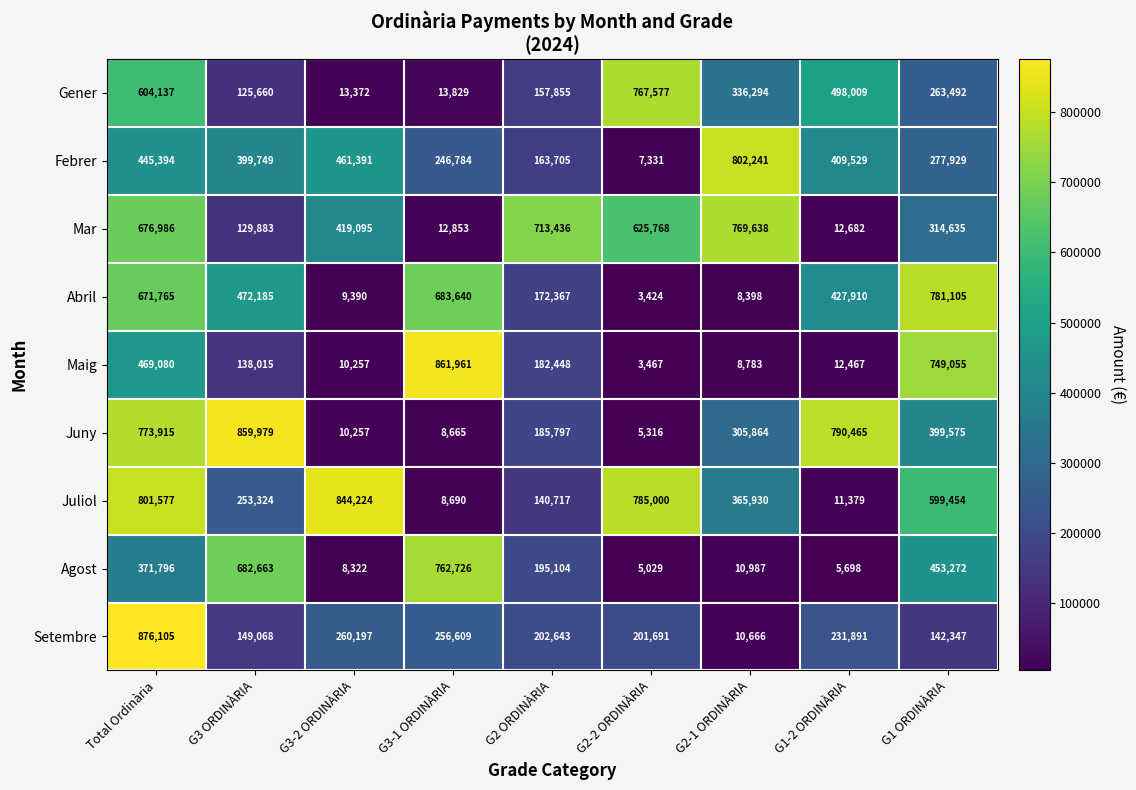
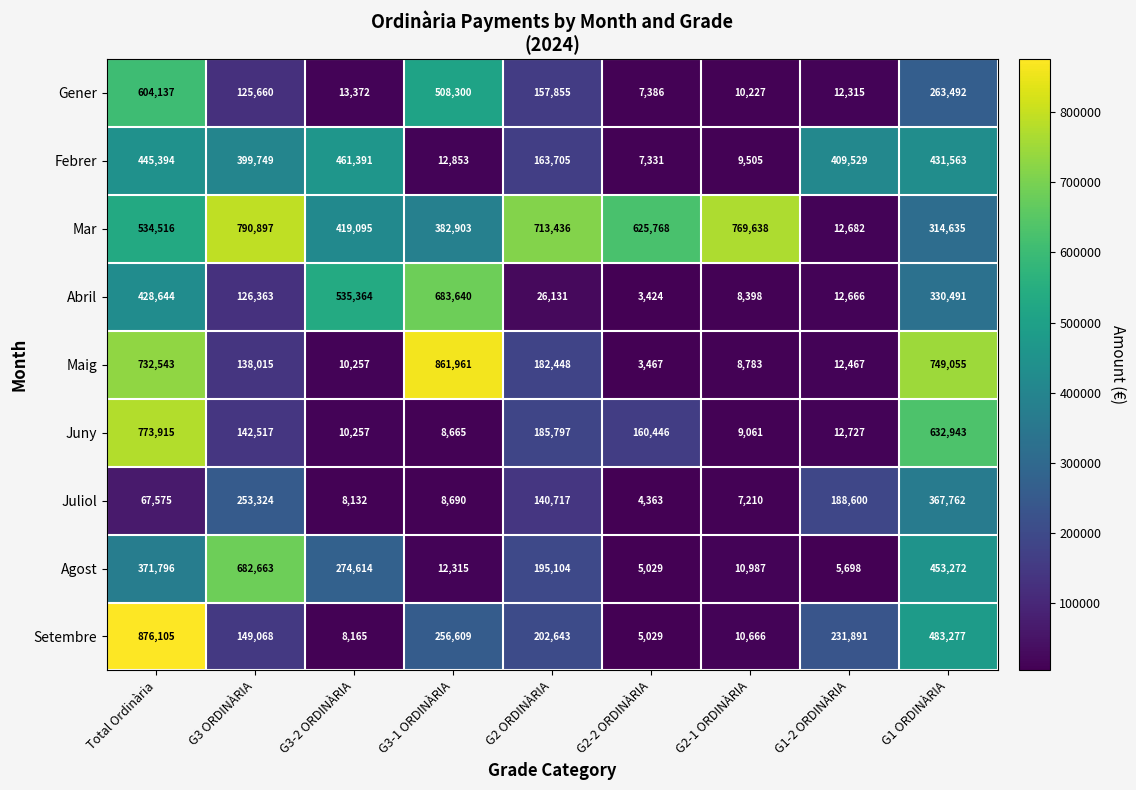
Gener, G3-1 ORDINÀRIA: 13,829 -> 508,300
Gener, G2-2 ORDINÀRIA: 767,577 -> 7,386
Gener, G2-1 ORDINÀRIA: 336,294 -> 10,227
Gener, G1-2 ORDINÀRIA: 498,009 -> 12,315
Febrer, G3-1 ORDINÀRIA: 246,784 -> 12,853
Febrer, G2-1 ORDINÀRIA: 802,241 -> 9,505
Febrer, G1 ORDINÀRIA: 277,929 -> 431,563
Mar, Total Ordinària: 676,986 -> 534,516
Mar, G3 ORDINÀRIA: 129,883 -> 790,897
Mar, G3-1 ORDINÀRIA: 12,853 -> 382,903
Abril, Total Ordinària: 671,765 -> 428,644
Abril, G3 ORDINÀRIA: 472,185 -> 126,363
Abril, G3-2 ORDINÀRIA: 9,390 -> 535,364
Abril, G2 ORDINÀRIA: 172,367 -> 26,131
Abril, G1-2 ORDINÀRIA: 427,910 -> 12,666
Abril, G1 ORDINÀRIA: 781,105 -> 330,491
Maig, Total Ordinària: 469,080 -> 732,543
Juny, G3 ORDINÀRIA: 859,979 -> 142,517
Juny, G2-2 ORDINÀRIA: 5,316 -> 160,446
Juny, G2-1 ORDINÀRIA: 305,864 -> 9,061
Juny, G1-2 ORDINÀRIA: 790,465 -> 12,727
Juny, G1 ORDINÀRIA: 399,575 -> 632,943
Juliol, Total Ordinària: 801,577 -> 67,575
Juliol, G3-2 ORDINÀRIA: 844,224 -> 8,132
Juliol, G2-2 ORDINÀRIA: 785,000 -> 4,363
Juliol, G2-1 ORDINÀRIA: 365,930 -> 7,210
Juliol, G1-2 ORDINÀRIA: 11,379 -> 188,600
Juliol, G1 ORDINÀRIA: 599,454 -> 367,762
Agost, G3-2 ORDINÀRIA: 8,322 -> 274,614
Agost, G3-1 ORDINÀRIA: 762,726 -> 12,315
Setembre, G3-2 ORDINÀRIA: 260,197 -> 8,165
Setembre, G2-2 ORDINÀRIA: 201,691 -> 5,029
Setembre, G1 ORDINÀRIA: 142,347 -> 483,277
